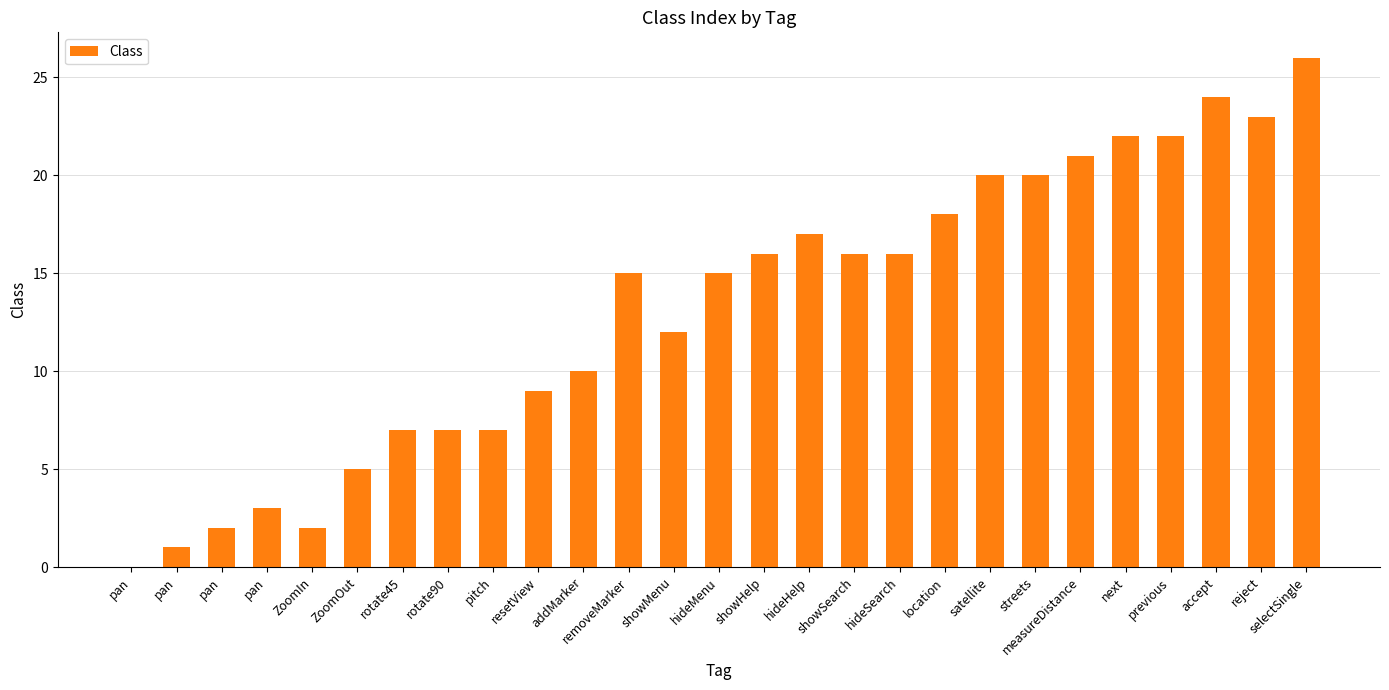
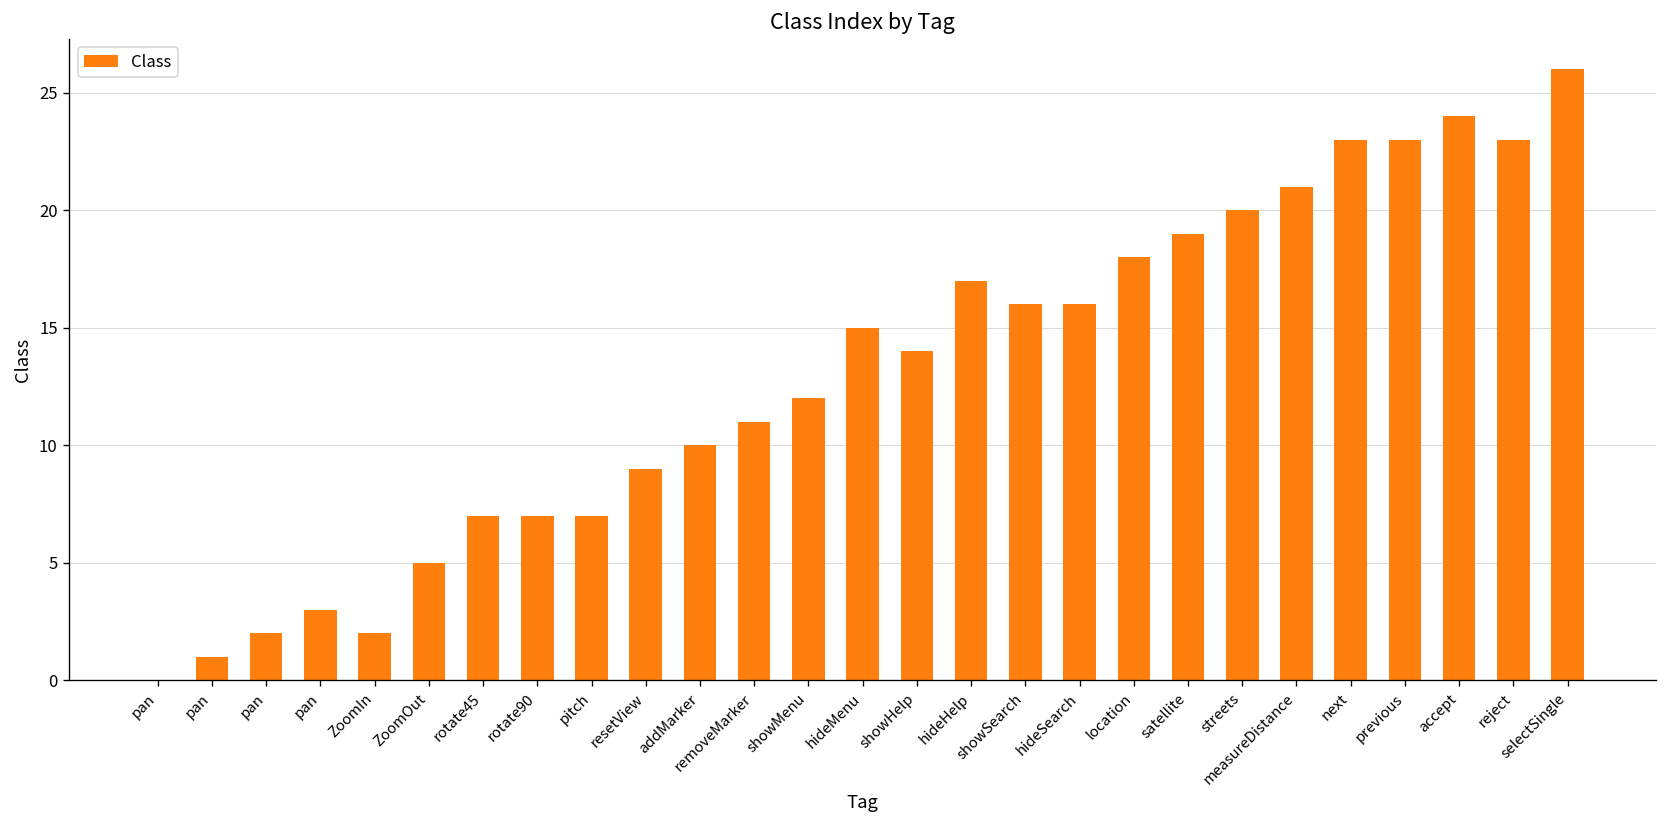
removeMarker: 15 -> 11
showHelp: 16 -> 14
satellite: 20 -> 19
next: 22 -> 23
previous: 22 -> 23
